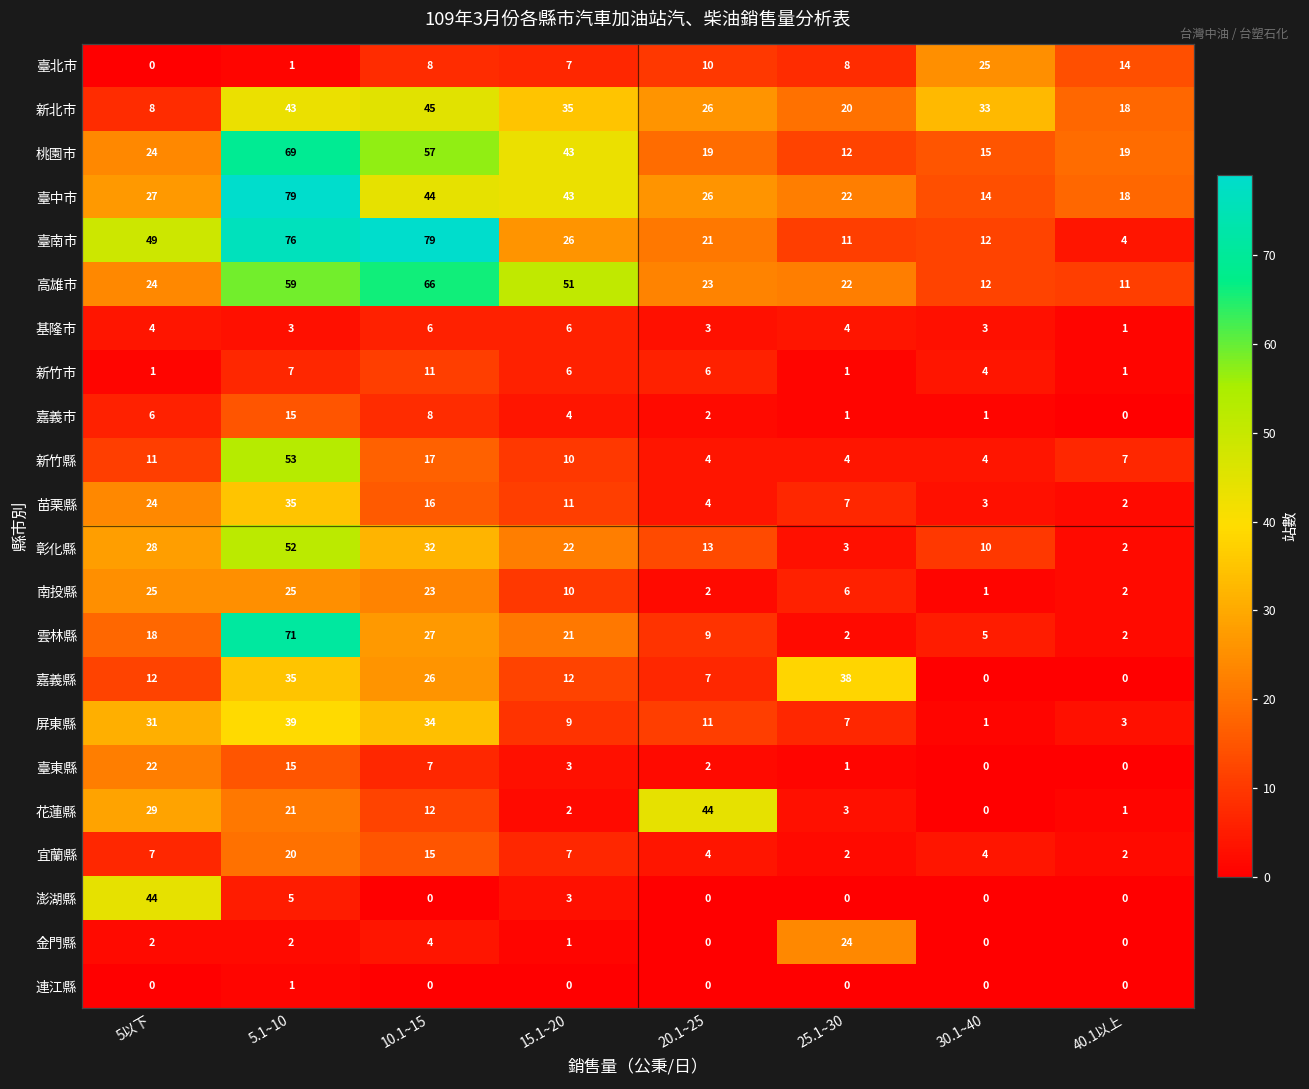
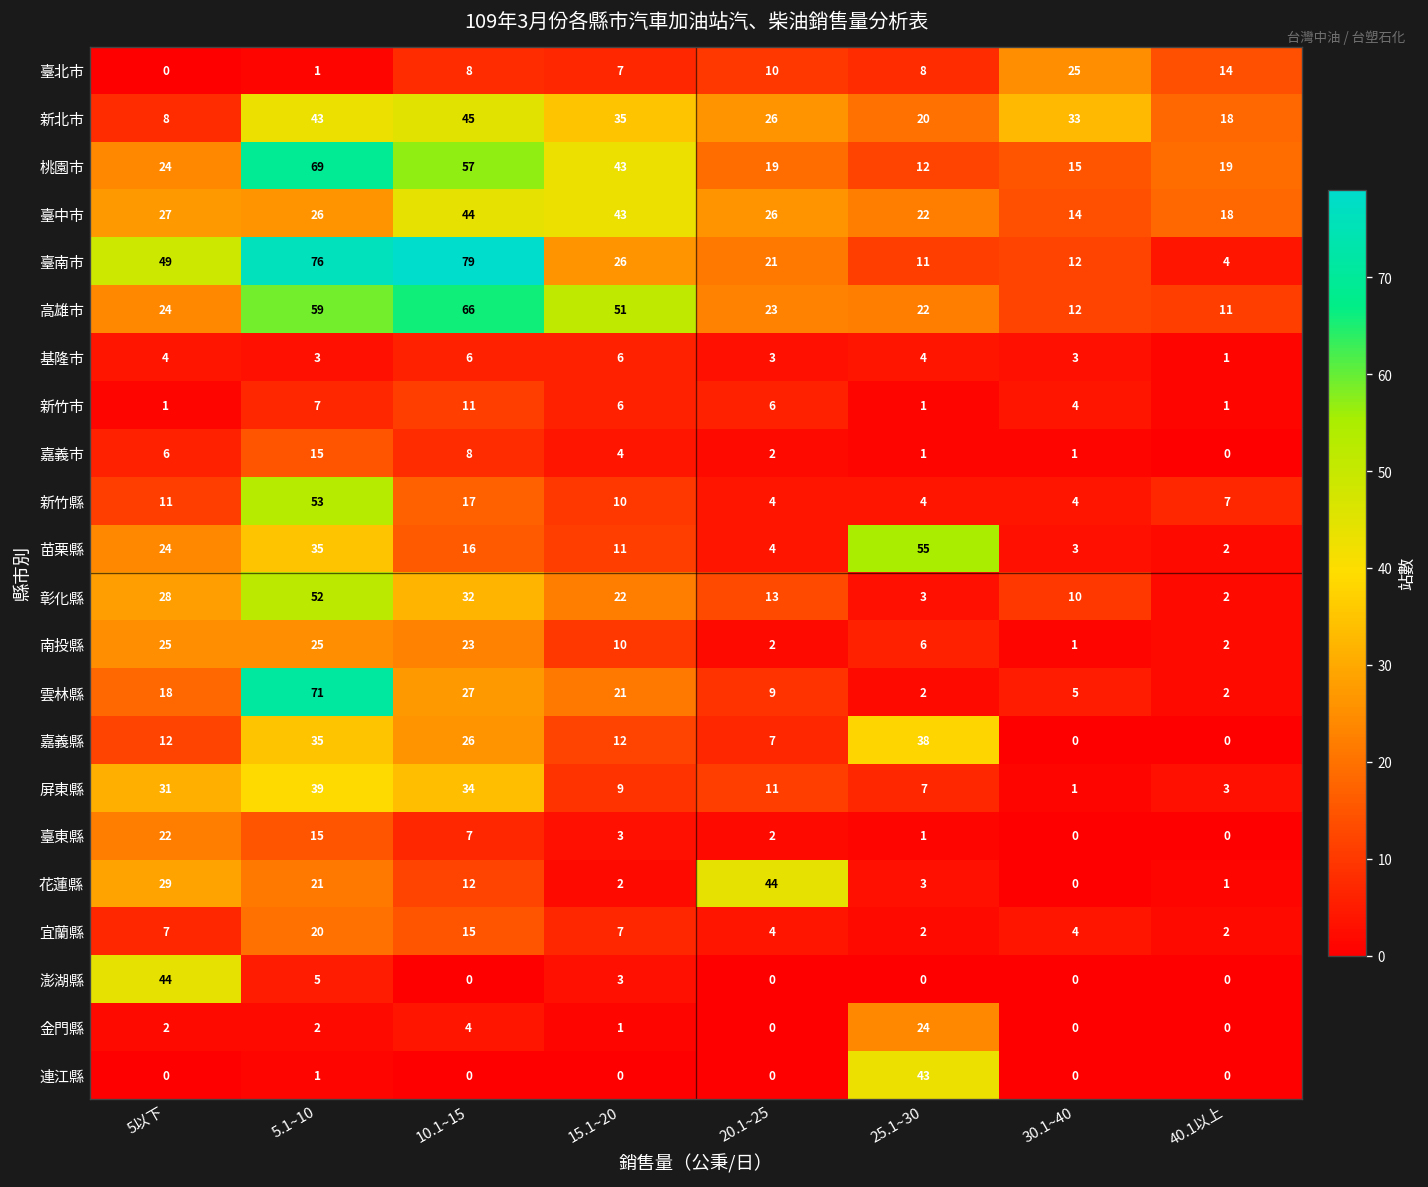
臺中市, 5.1~10: 79 -> 26
苗栗縣, 25.1~30: 7 -> 55
連江縣, 25.1~30: 0 -> 43
